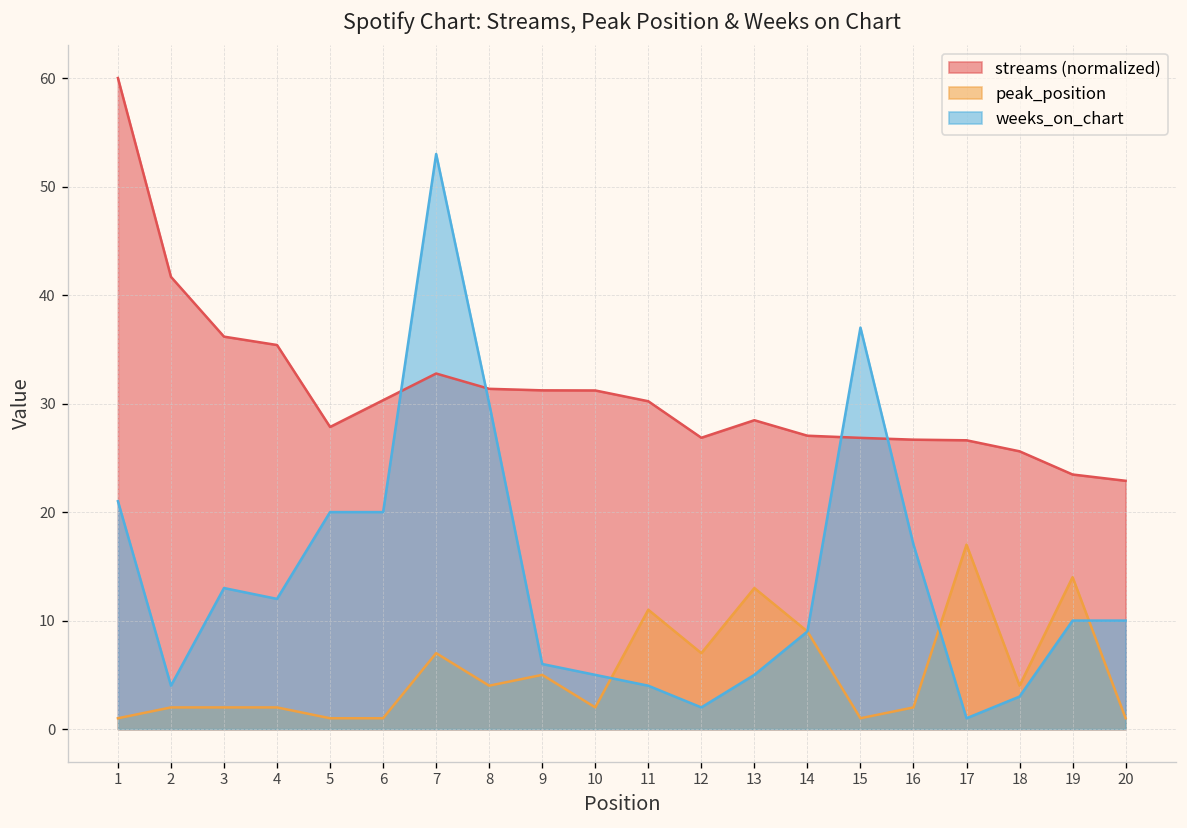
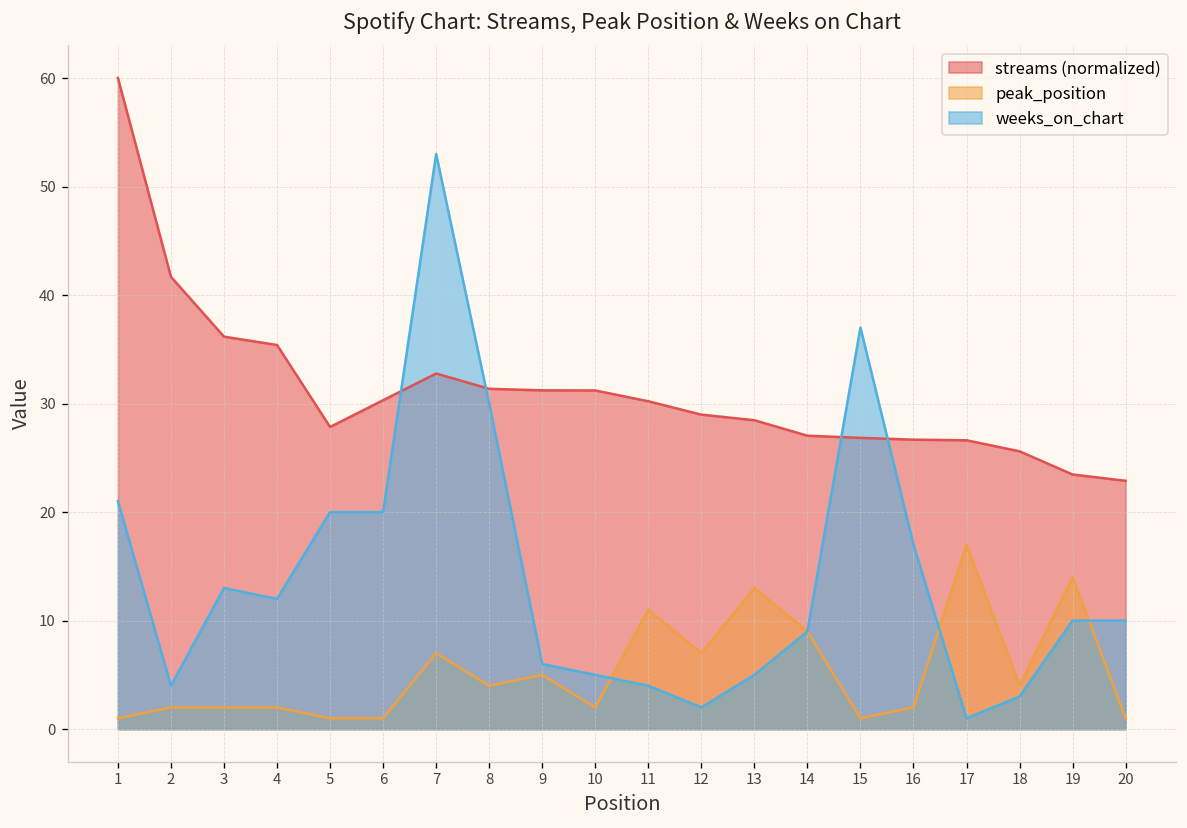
streams (normalized), 12: 27 -> 29
